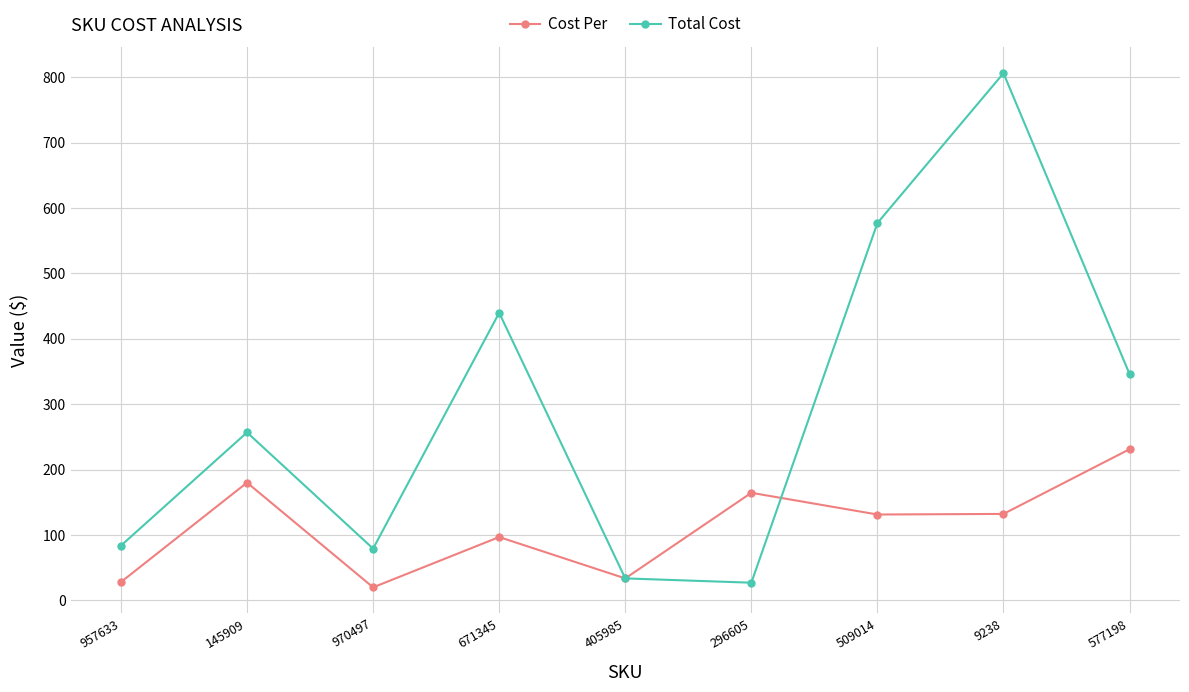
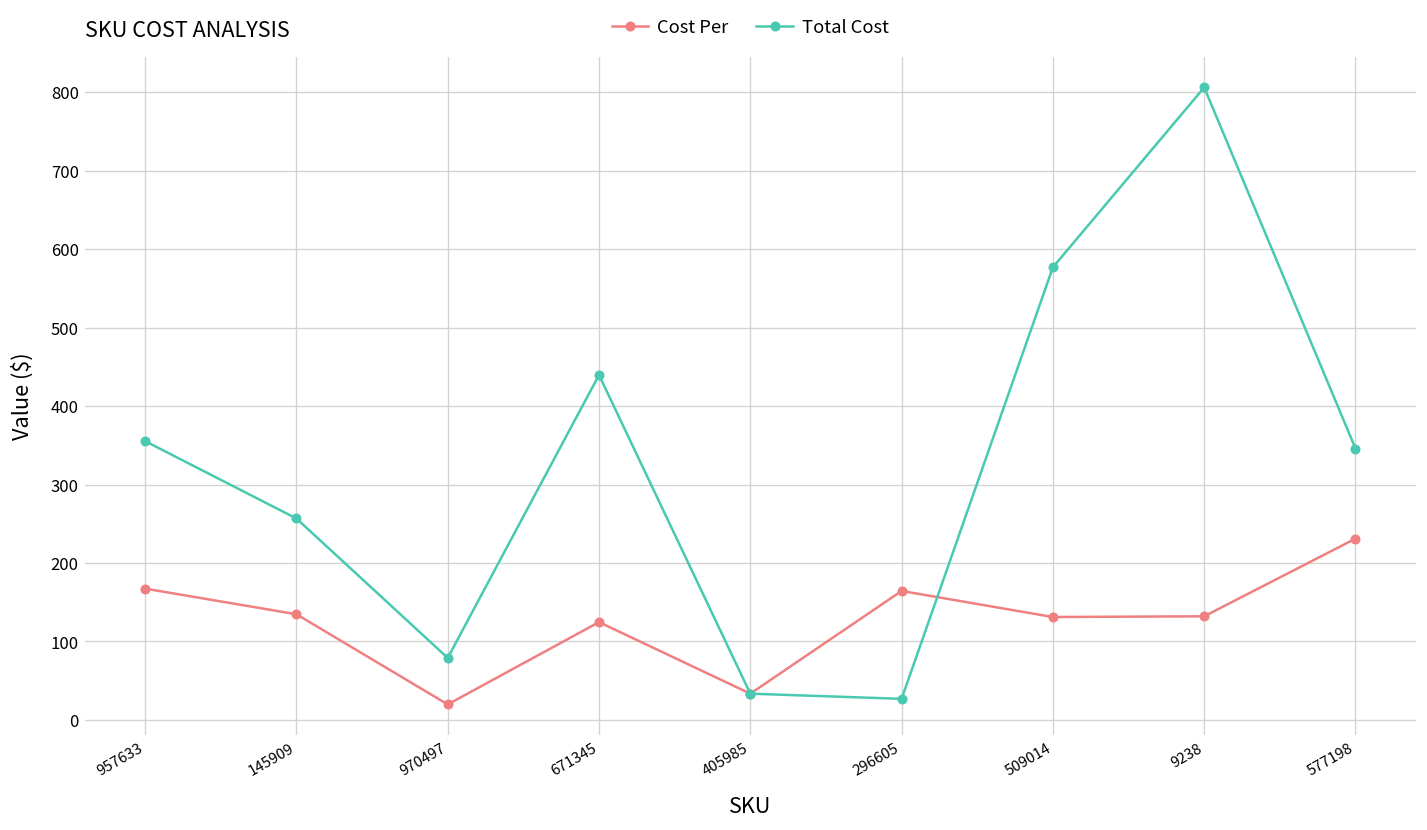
Cost Per, 957633: 30 -> 170
Total Cost, 957633: 80 -> 360
Cost Per, 145909: 180 -> 130
Cost Per, 671345: 100 -> 120
